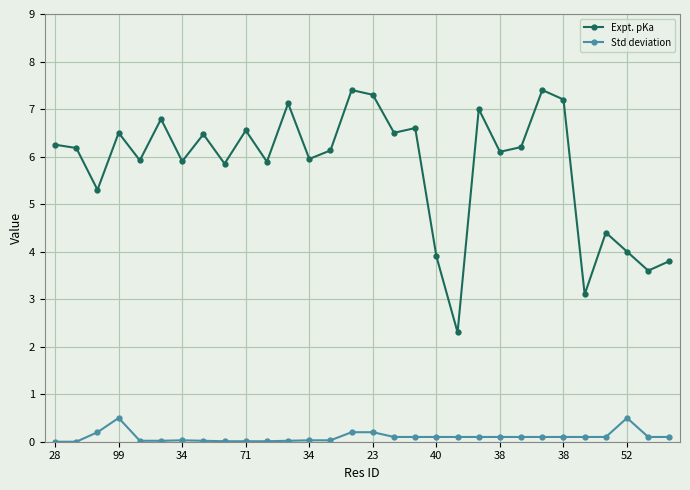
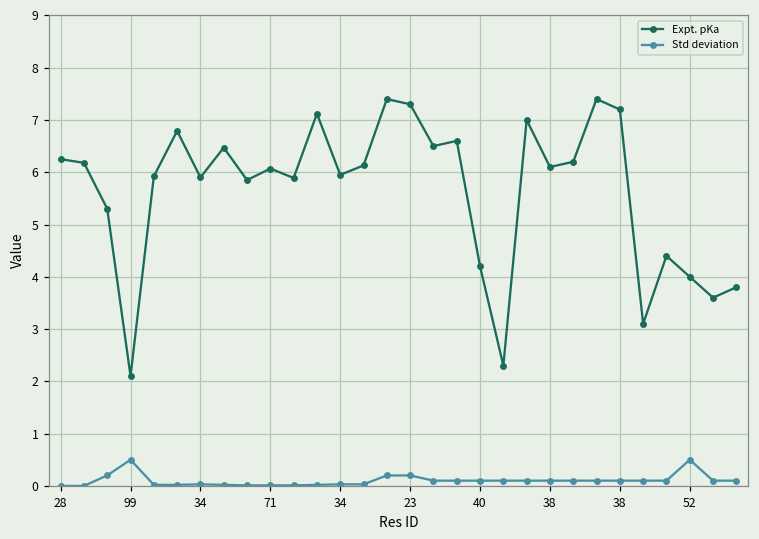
Expt. pKa, 99: 6.5 -> 2.1
Expt. pKa, 71: 6.6 -> 6.1
Expt. pKa, 40: 3.9 -> 4.2
